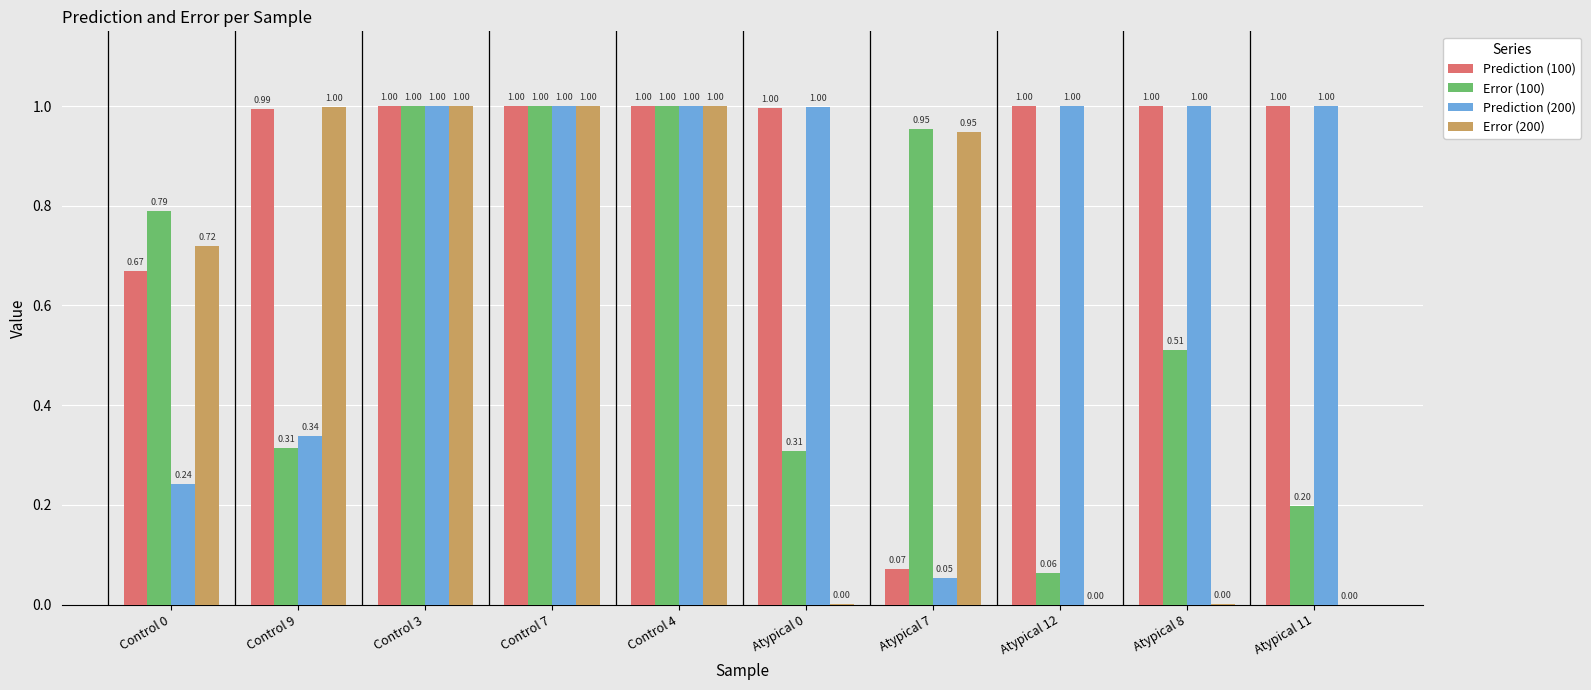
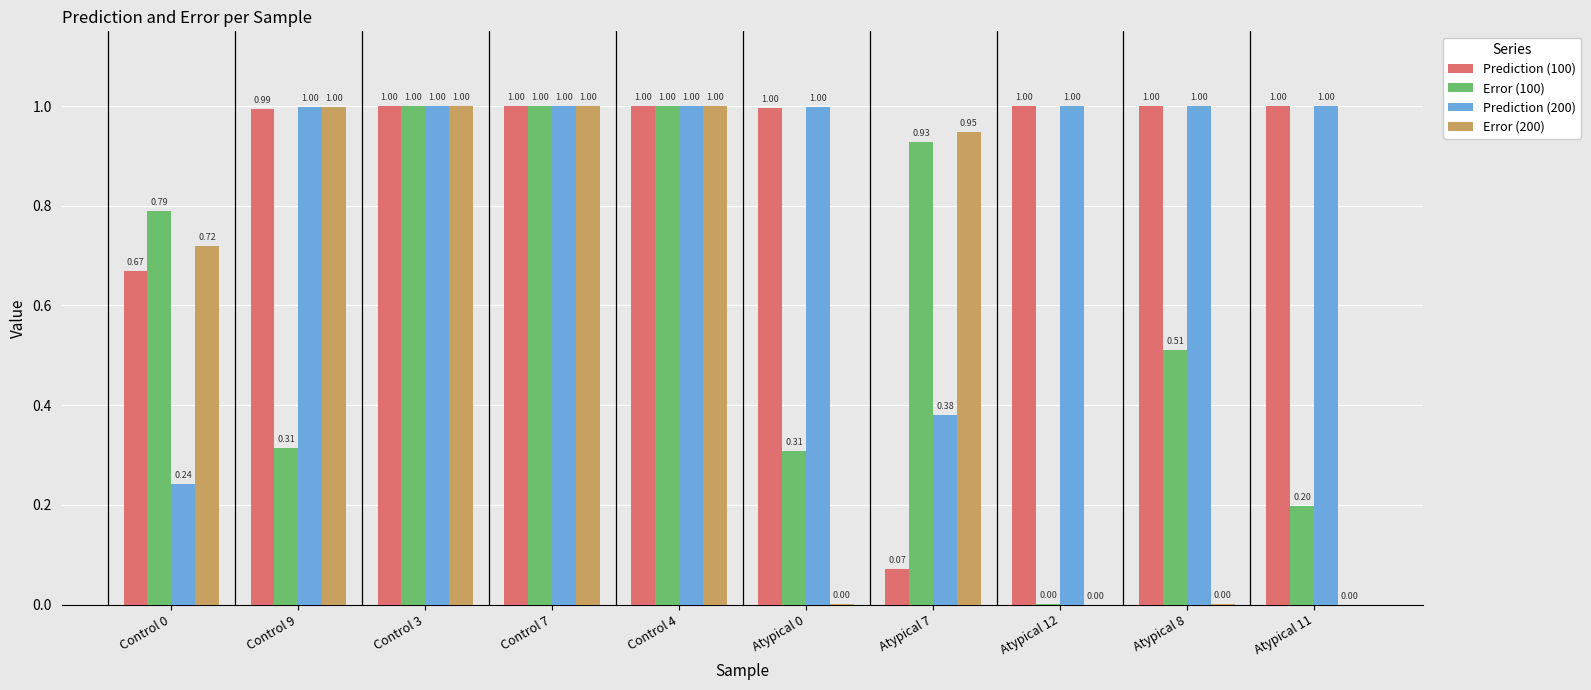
Prediction (200), Control 9: 0.34 -> 1.00
Error (100), Atypical 7: 0.95 -> 0.93
Prediction (200), Atypical 7: 0.05 -> 0.38
Error (100), Atypical 12: 0.06 -> 0.00
